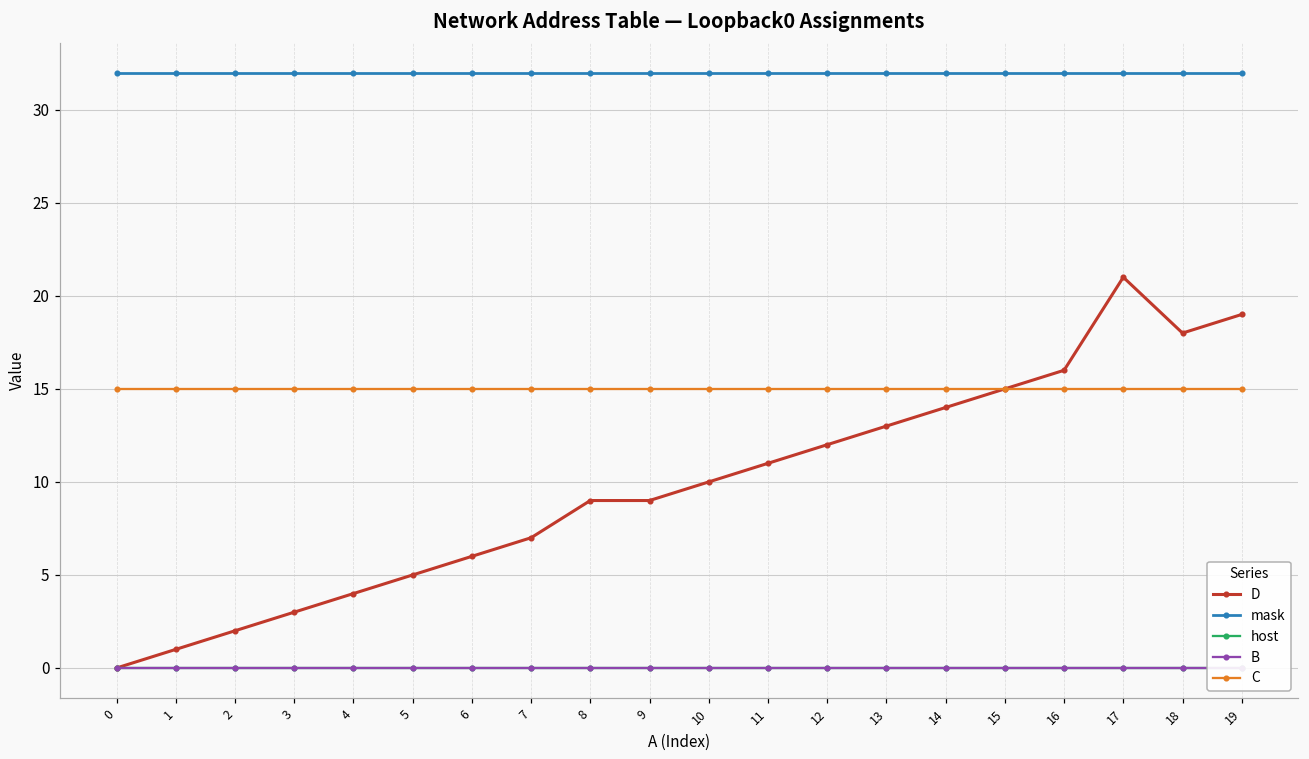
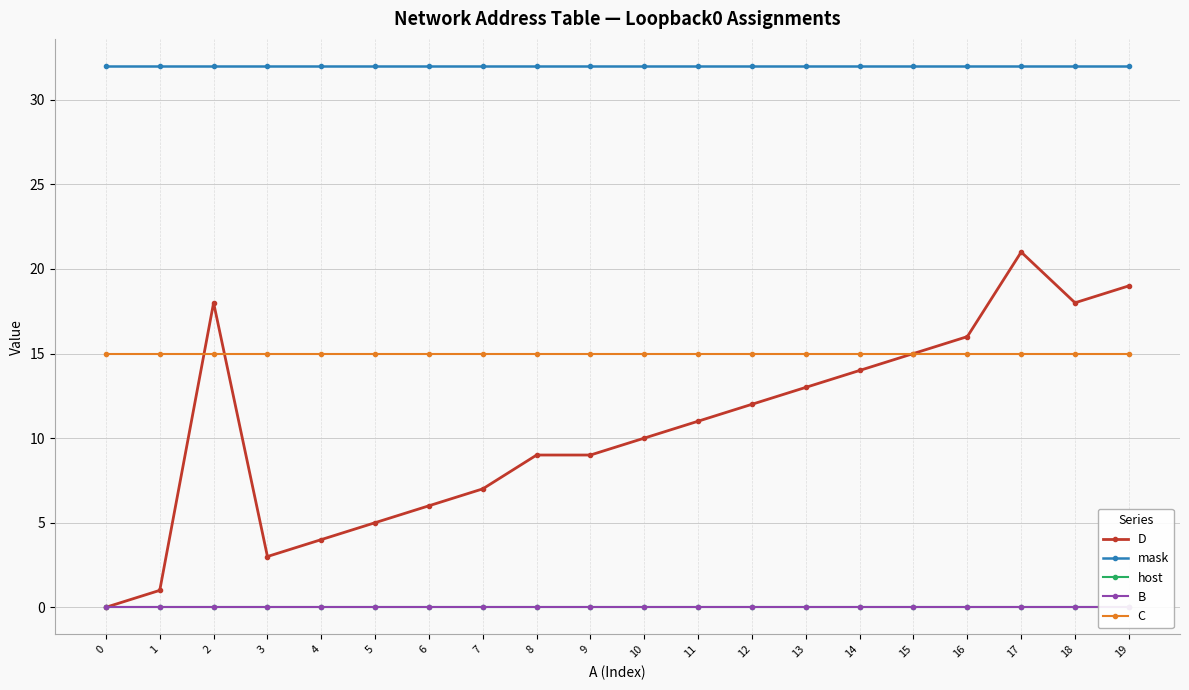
D, 2: 2 -> 18
